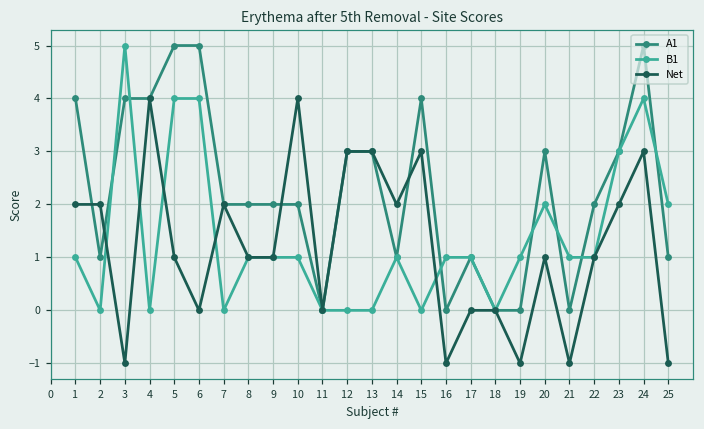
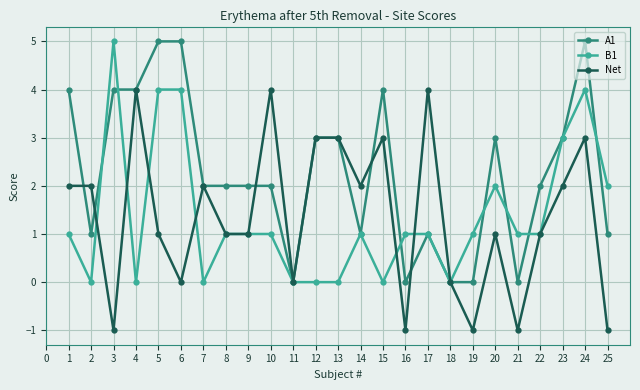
Net, 17: 0 -> 4
